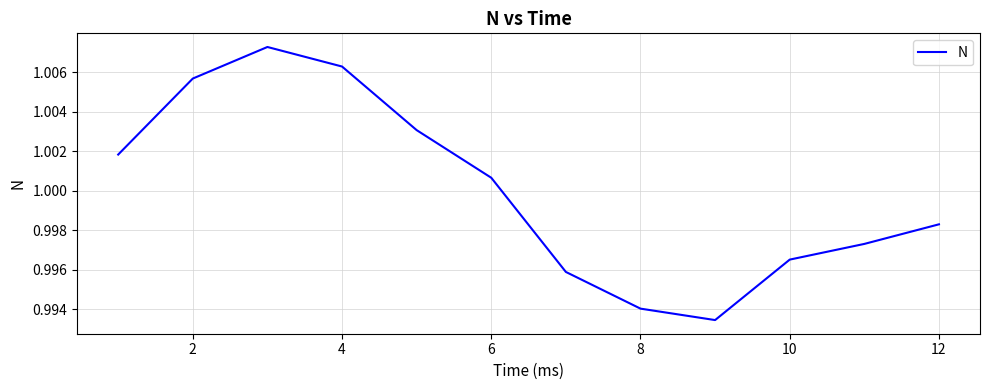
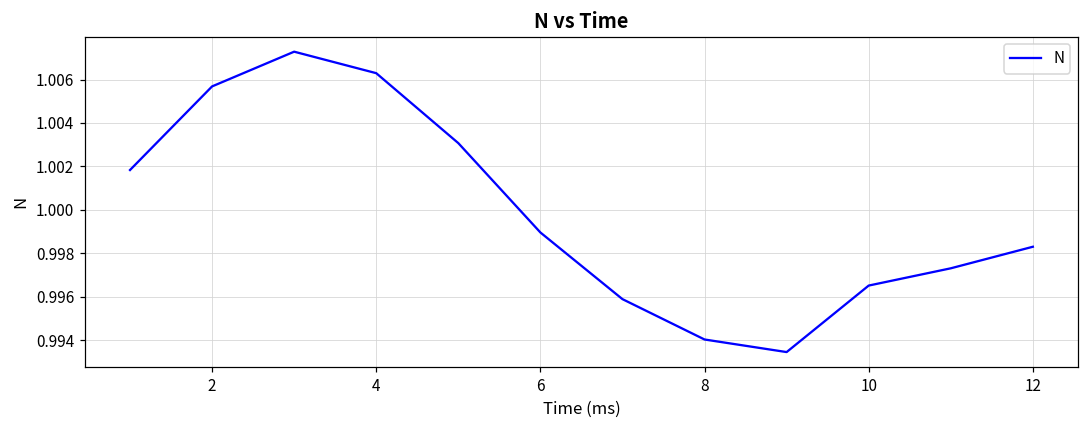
6: 1.0007 -> 0.9990
